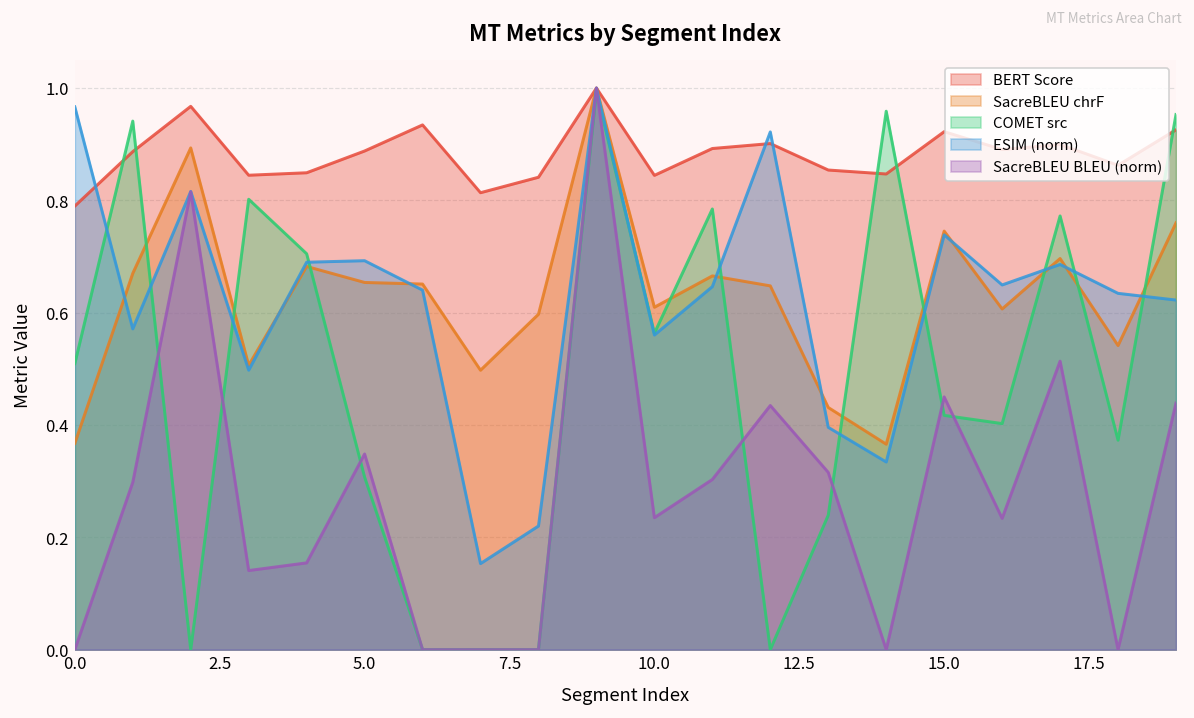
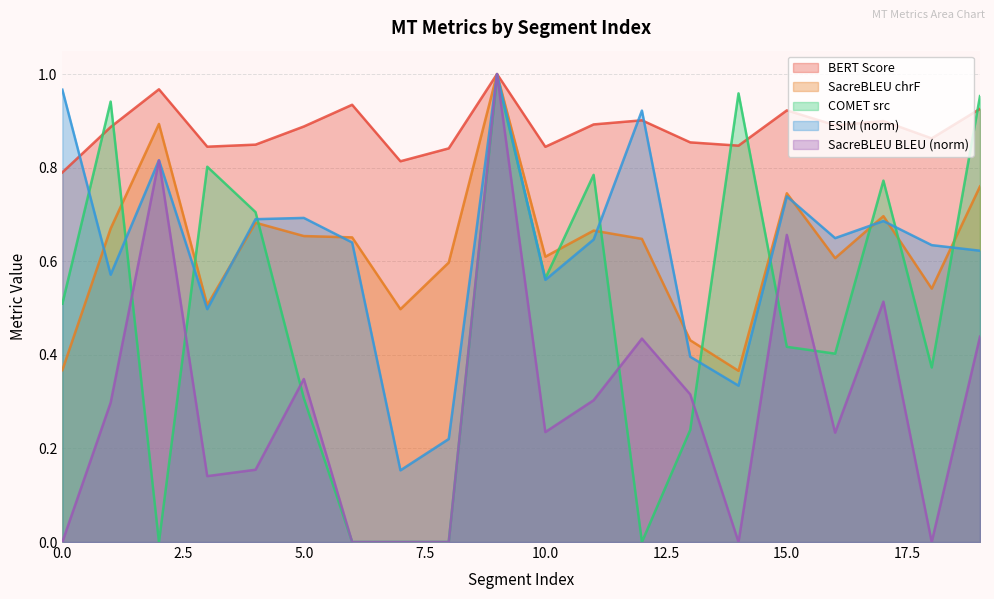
SacreBLEU BLEU (norm), 15.0: 0.45 -> 0.66
